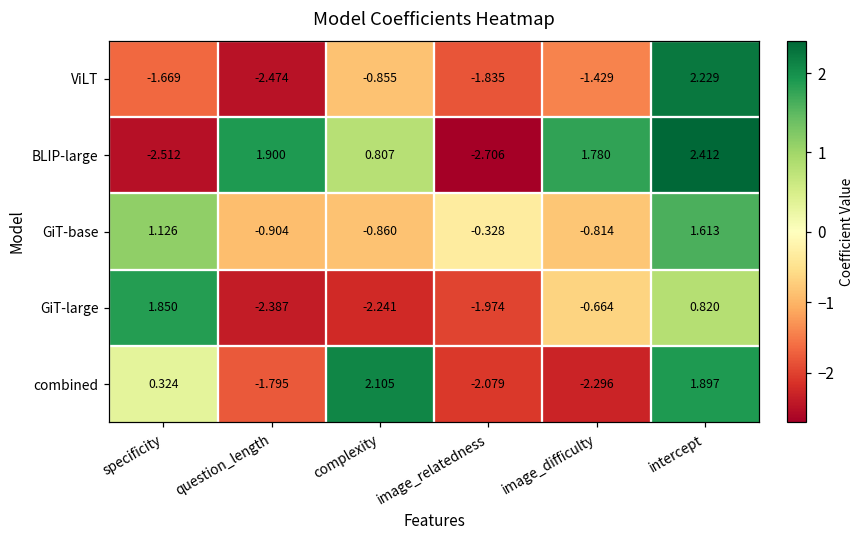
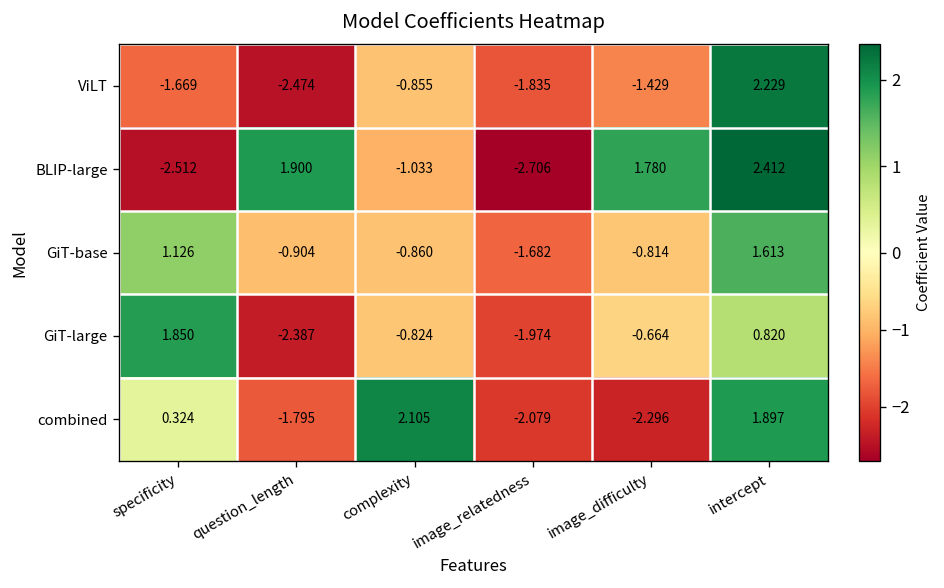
BLIP-large, complexity: 0.807 -> -1.033
GiT-base, image_relatedness: -0.328 -> -1.682
GiT-large, complexity: -2.241 -> -0.824
